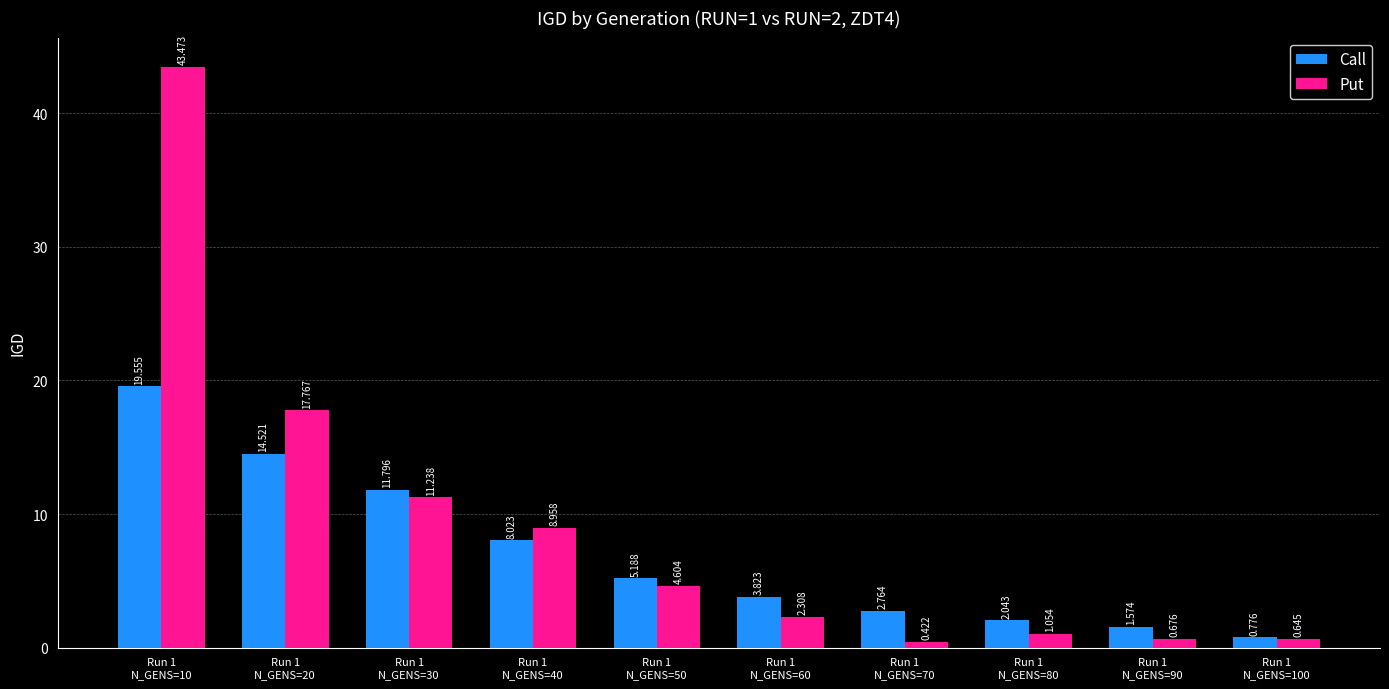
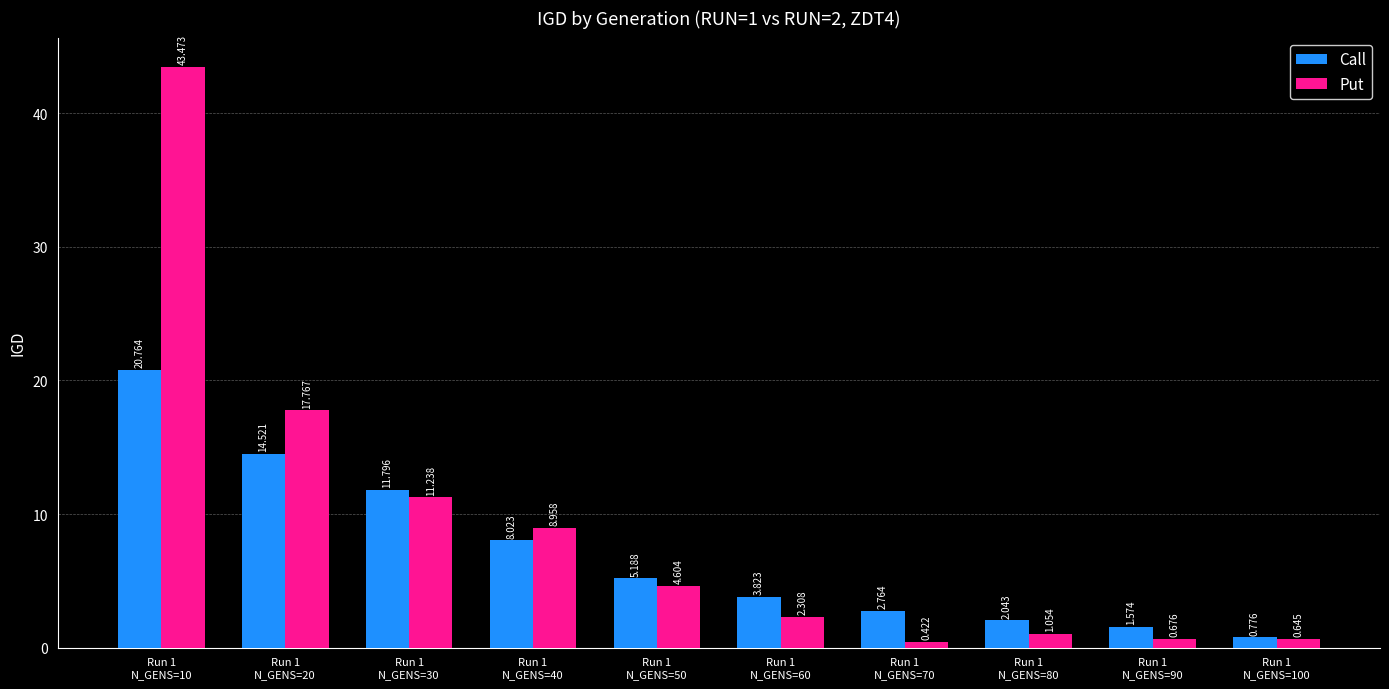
Call, Run 1 N_GENS=10: 19.555 -> 20.764
